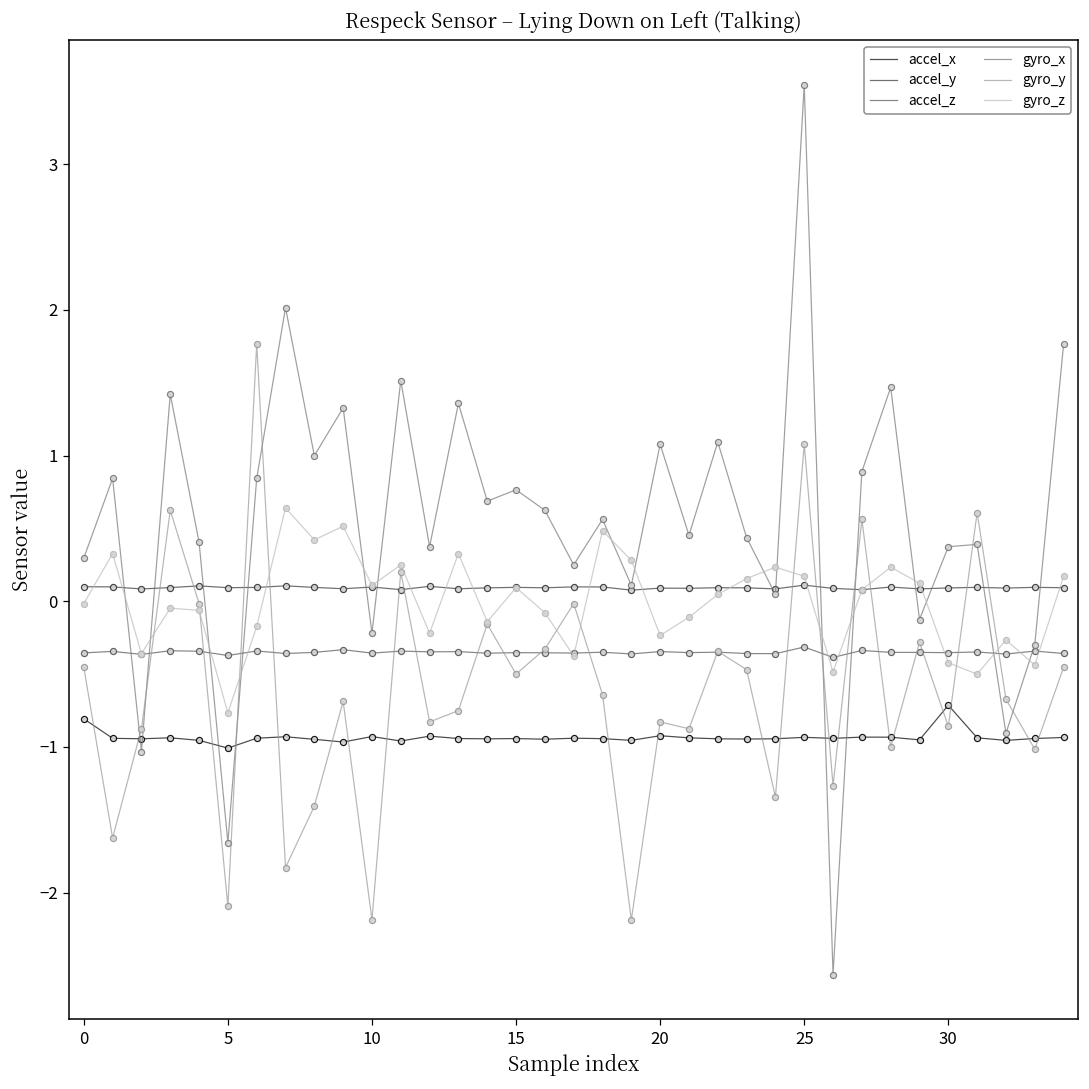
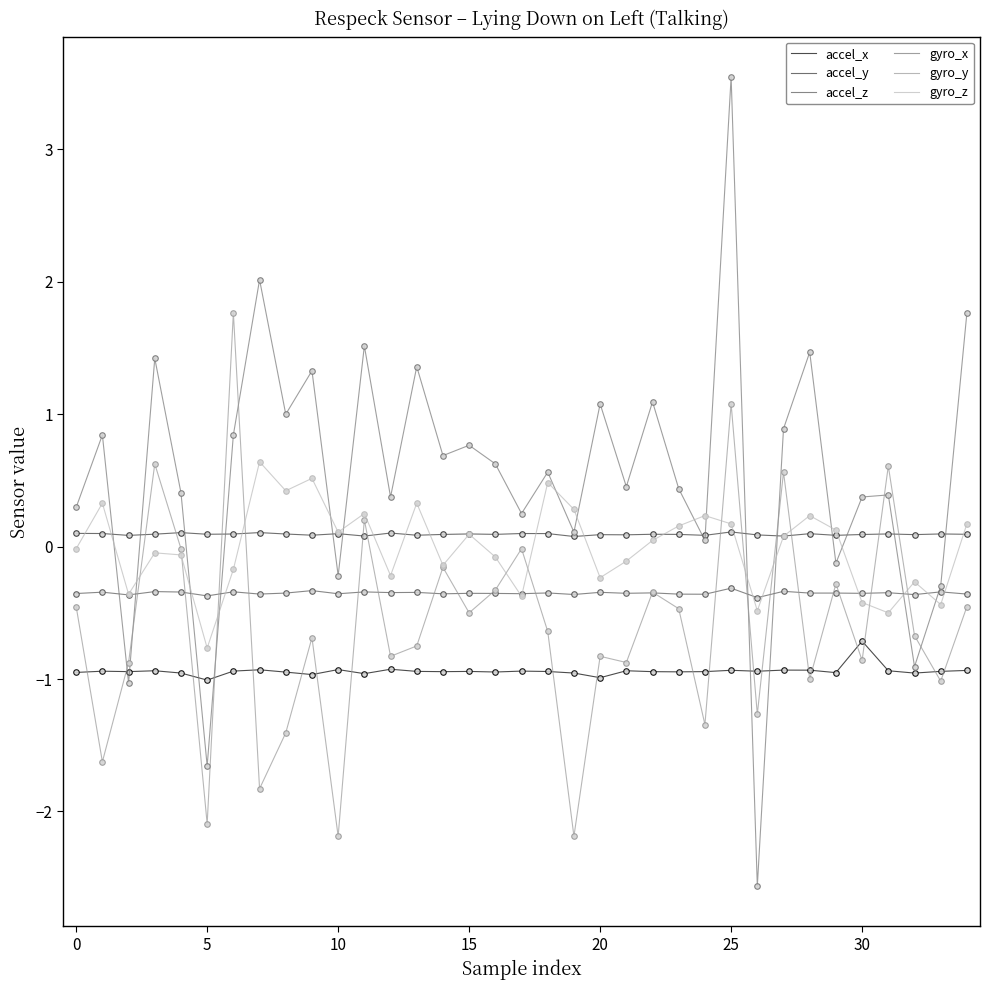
accel_x, 0: -0.81 -> -0.95
accel_x, 20: -0.92 -> -0.99
